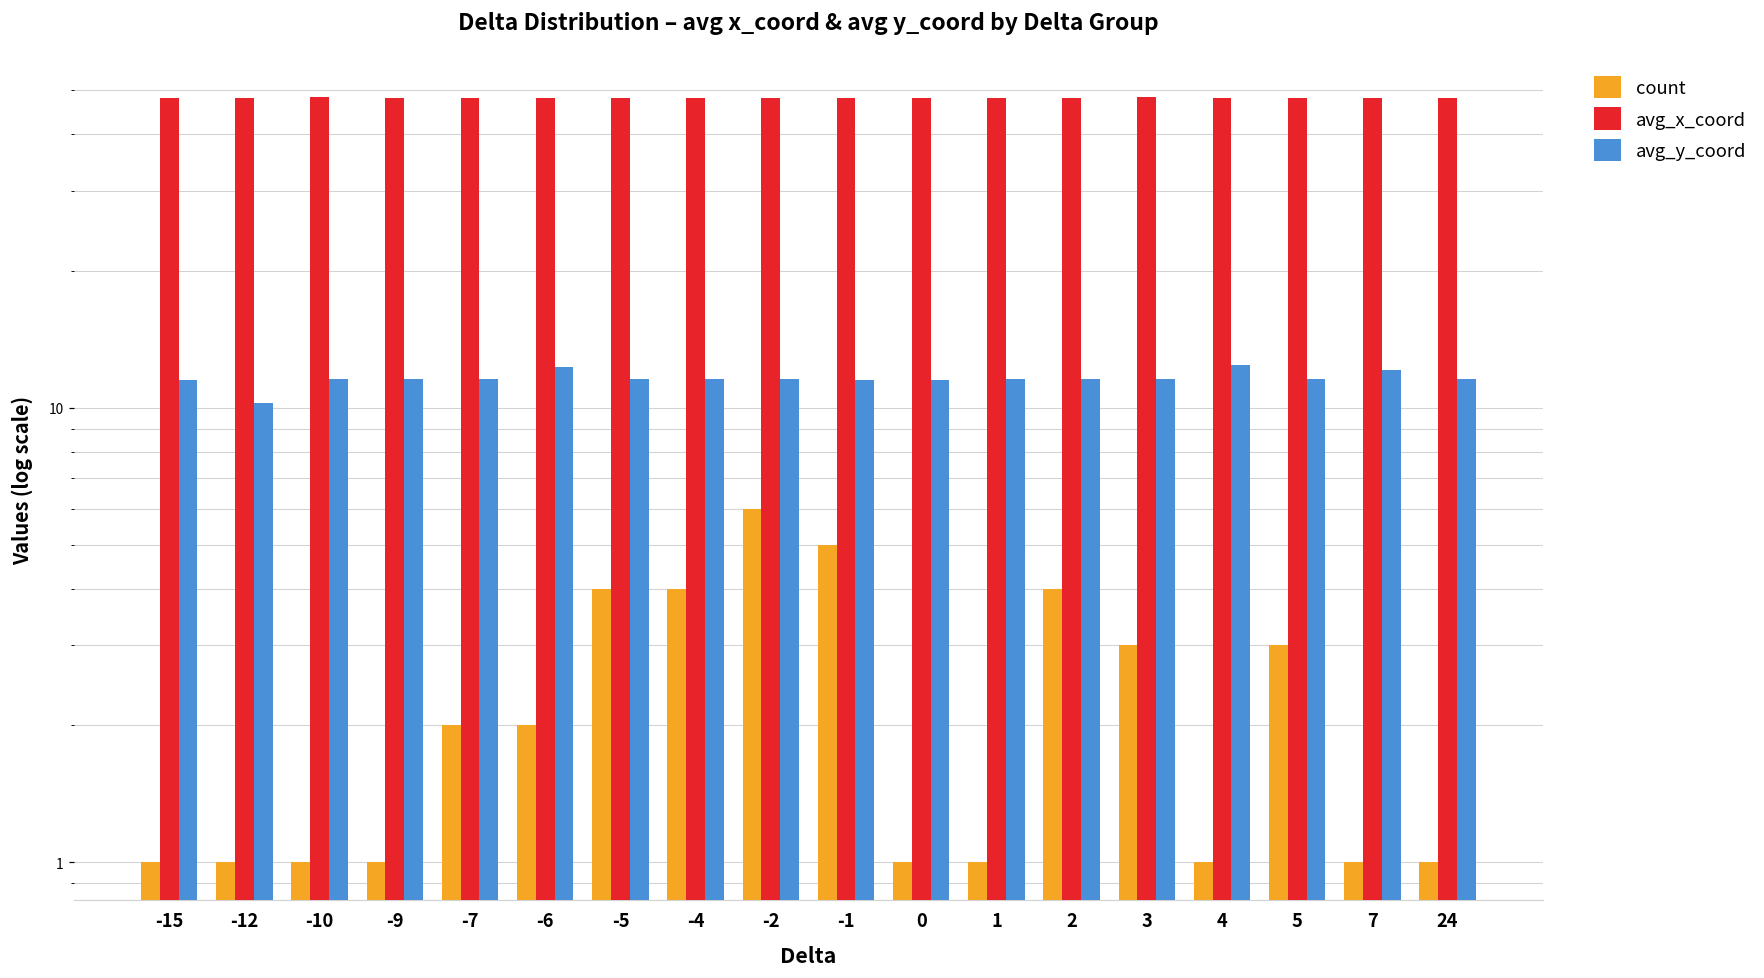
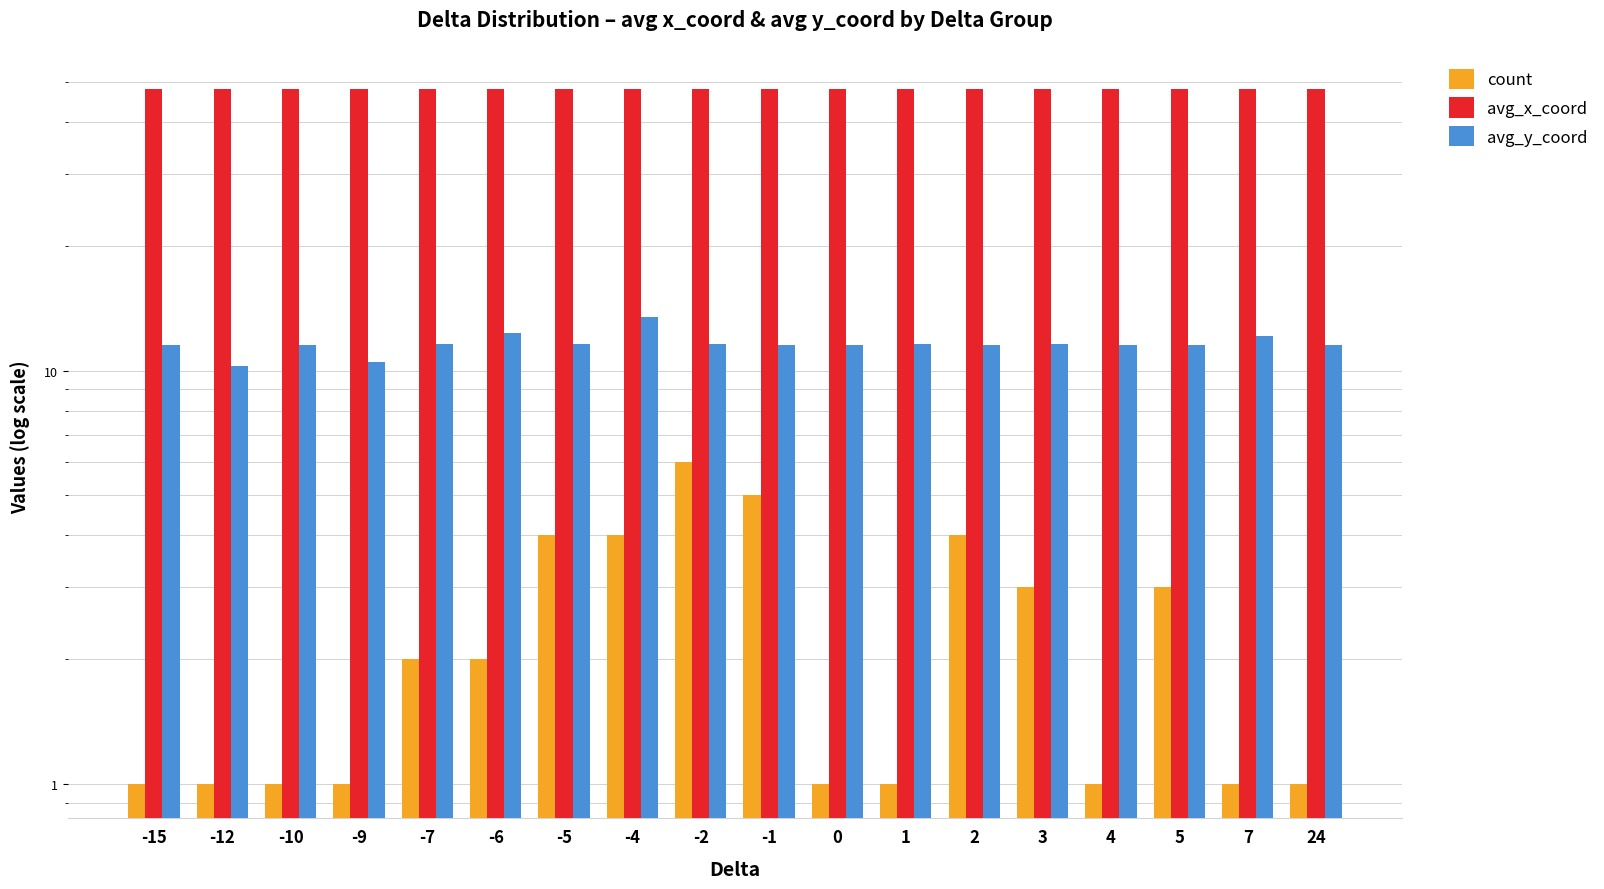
avg_y_coord, -9: 11.5 -> 10.5
avg_y_coord, -4: 11.6 -> 13.5
avg_y_coord, 4: 12.4 -> 11.5
